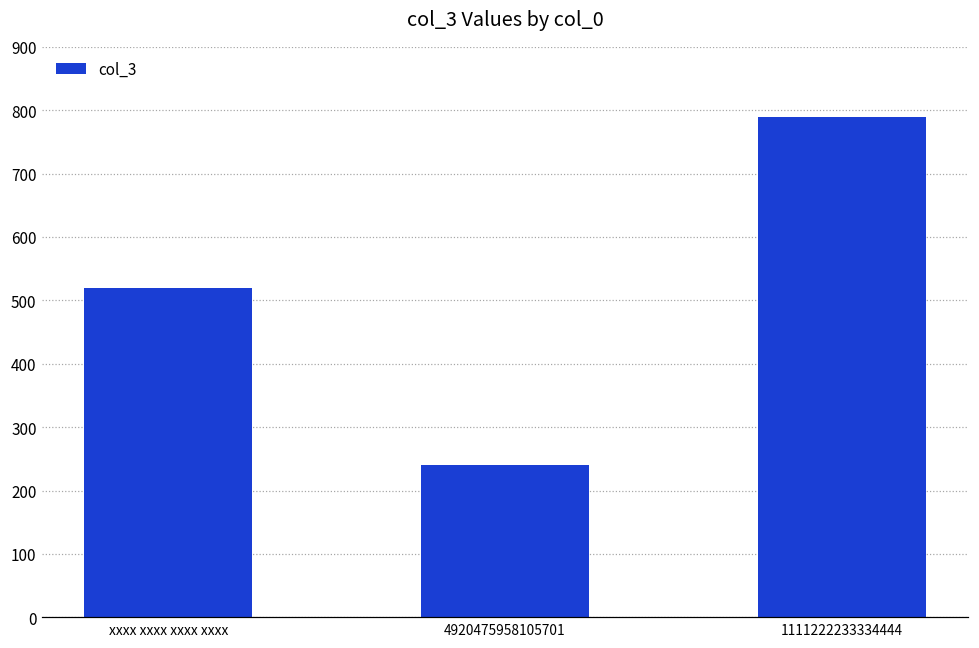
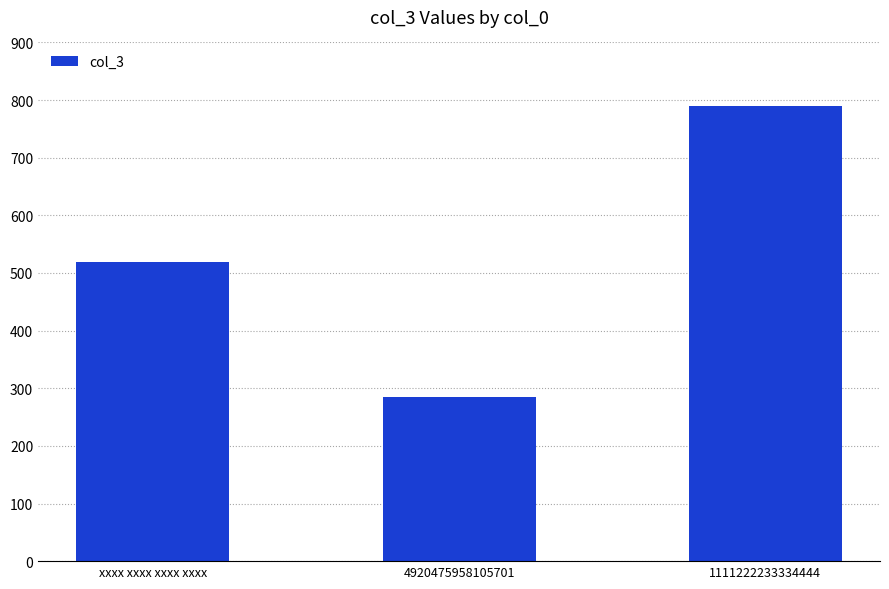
4920475958105701: 240 -> 290
